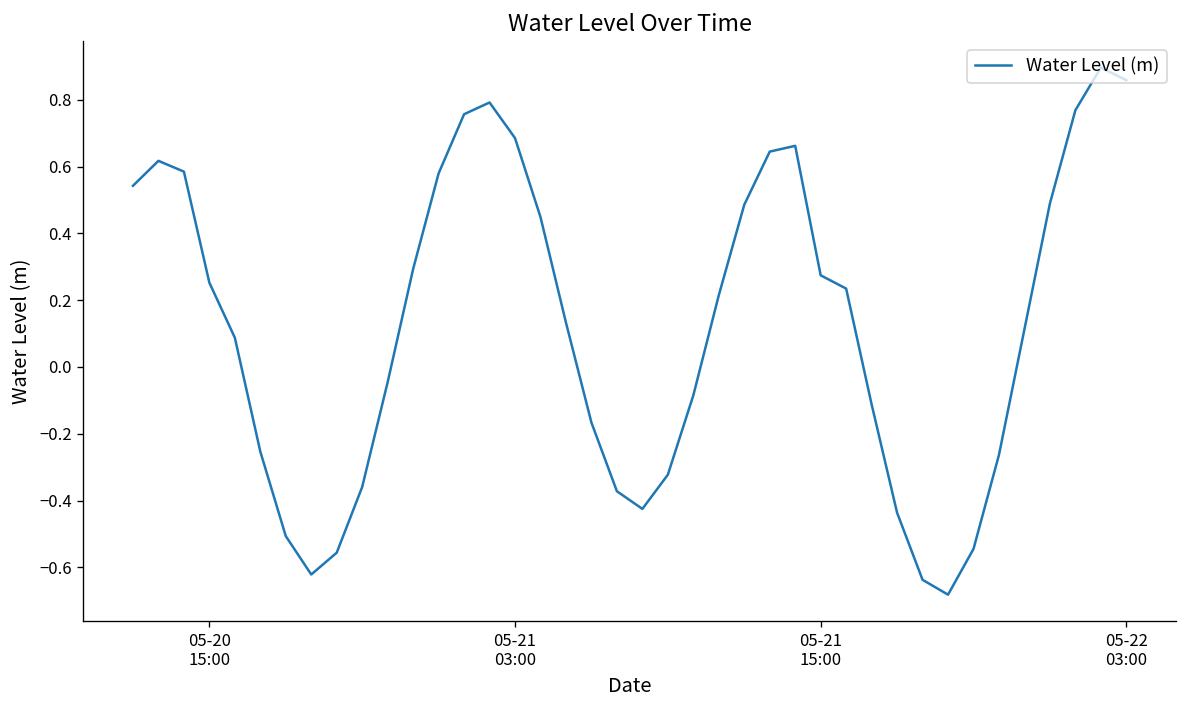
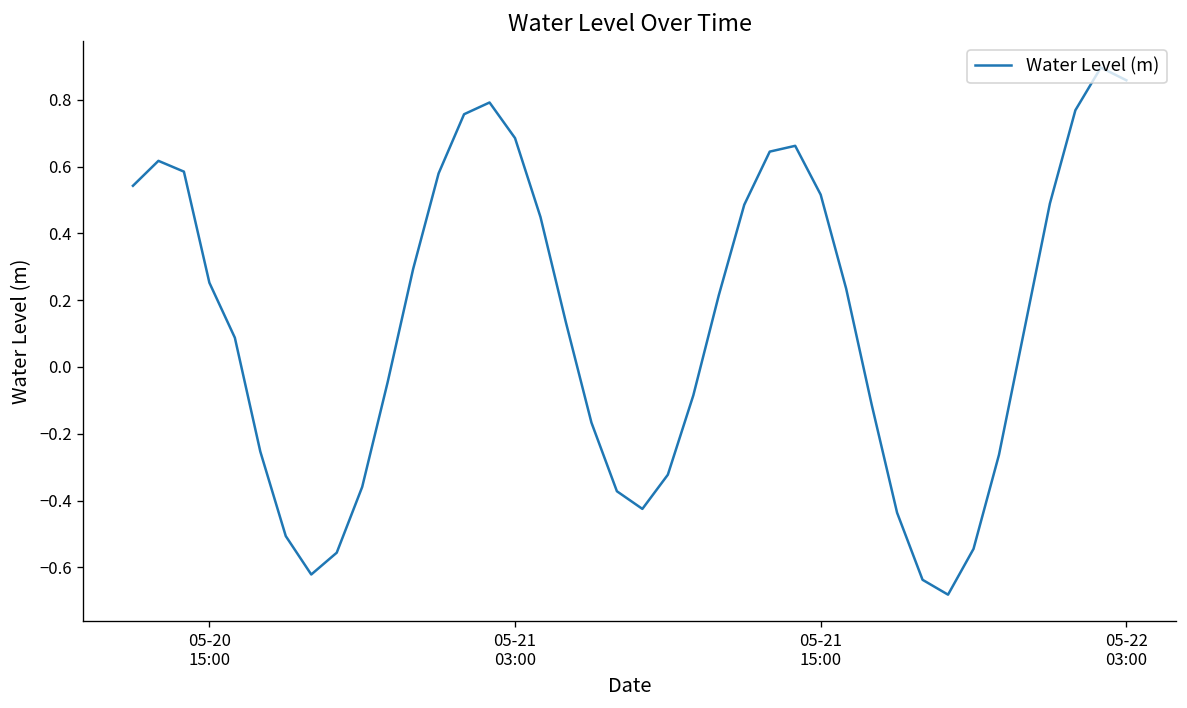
05-21 15:00: 0.27 -> 0.52
